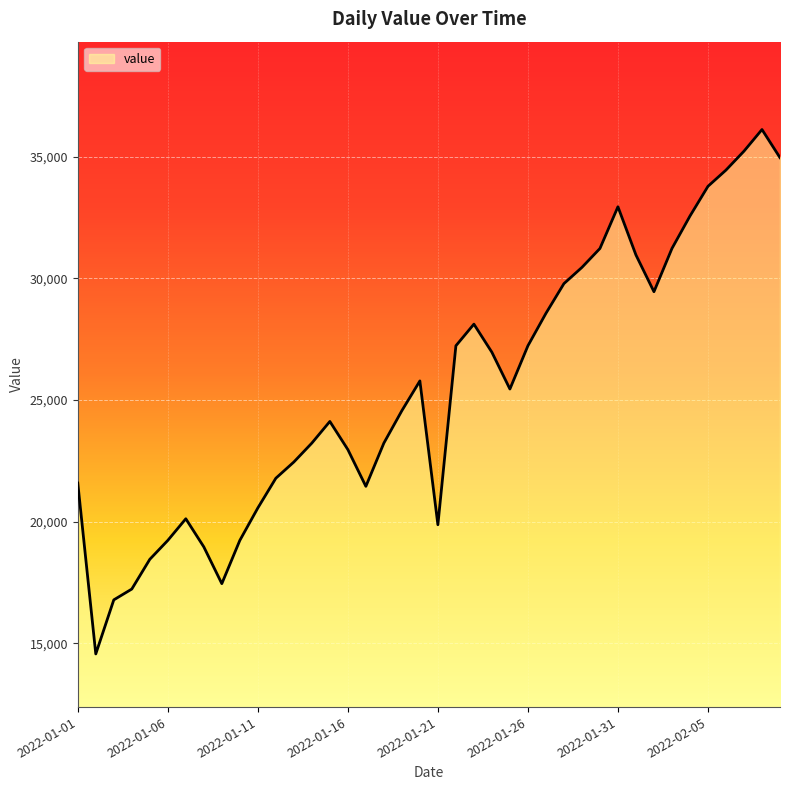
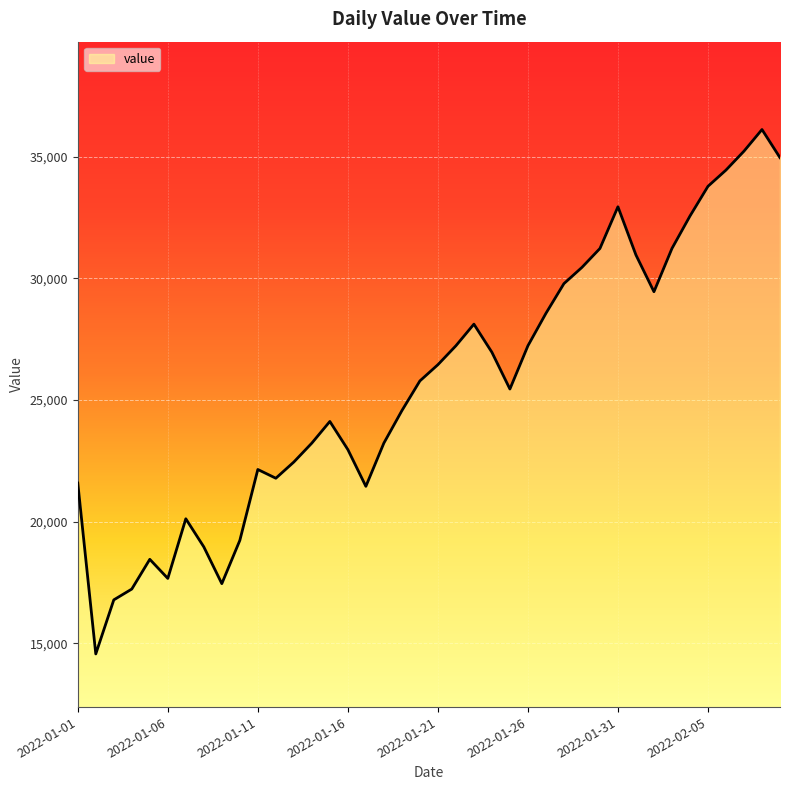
2022-01-06: 19,200 -> 17,700
2022-01-11: 20,600 -> 22,100
2022-01-21: 19,900 -> 26,500
